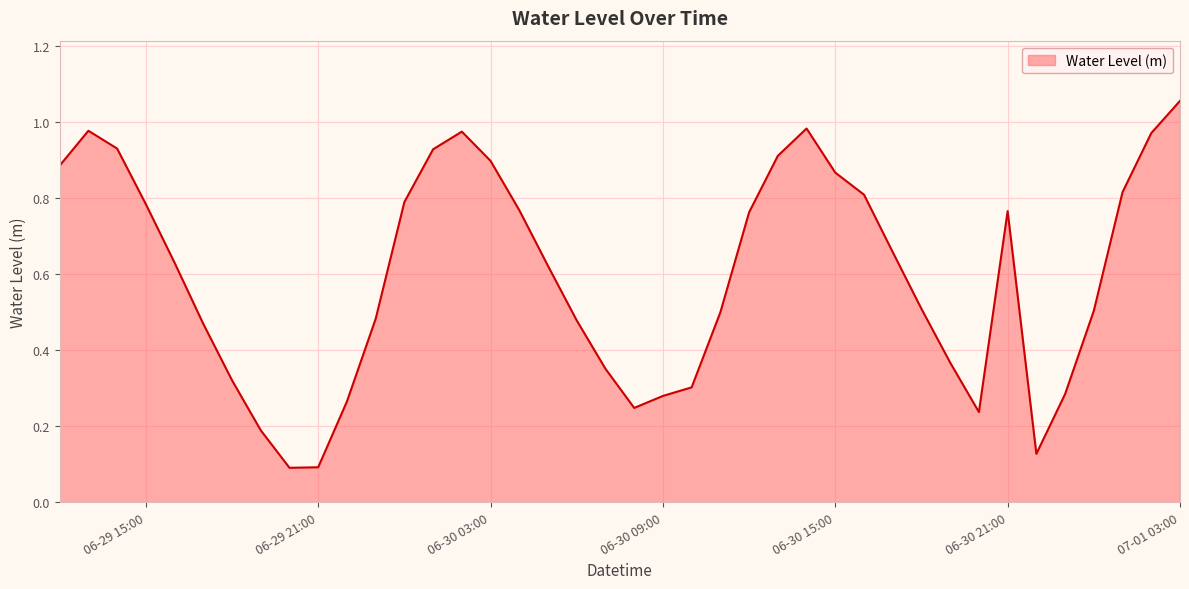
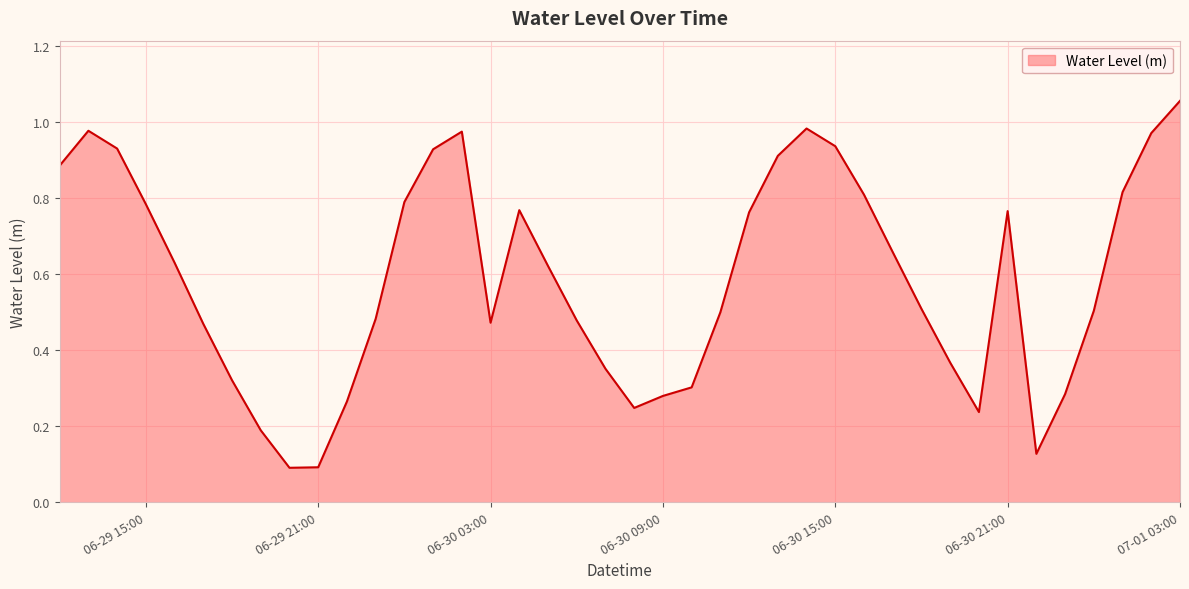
06-30 03:00: 0.90 -> 0.47
06-30 15:00: 0.87 -> 0.94
